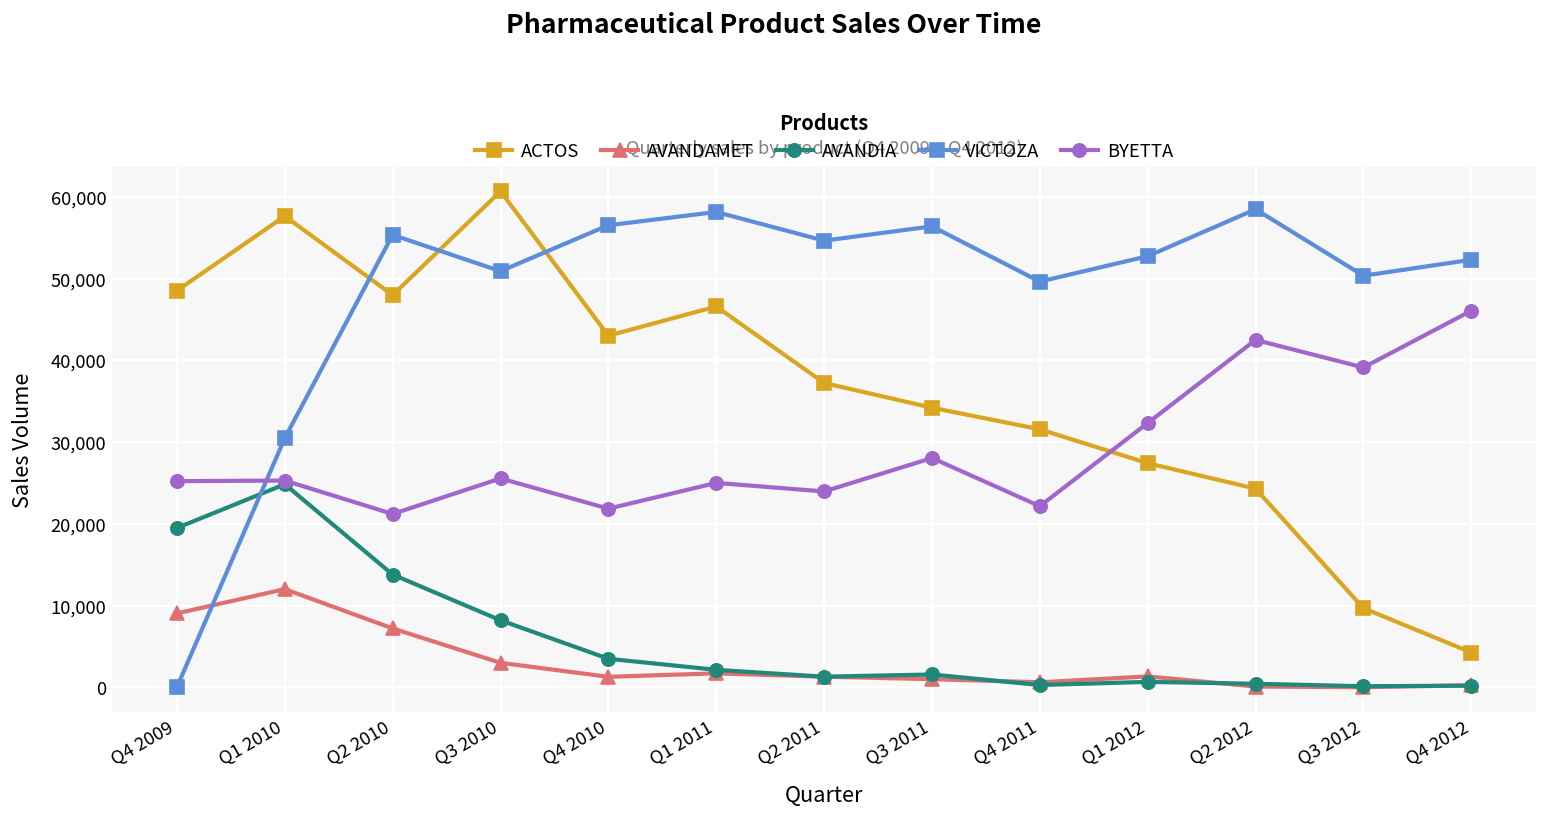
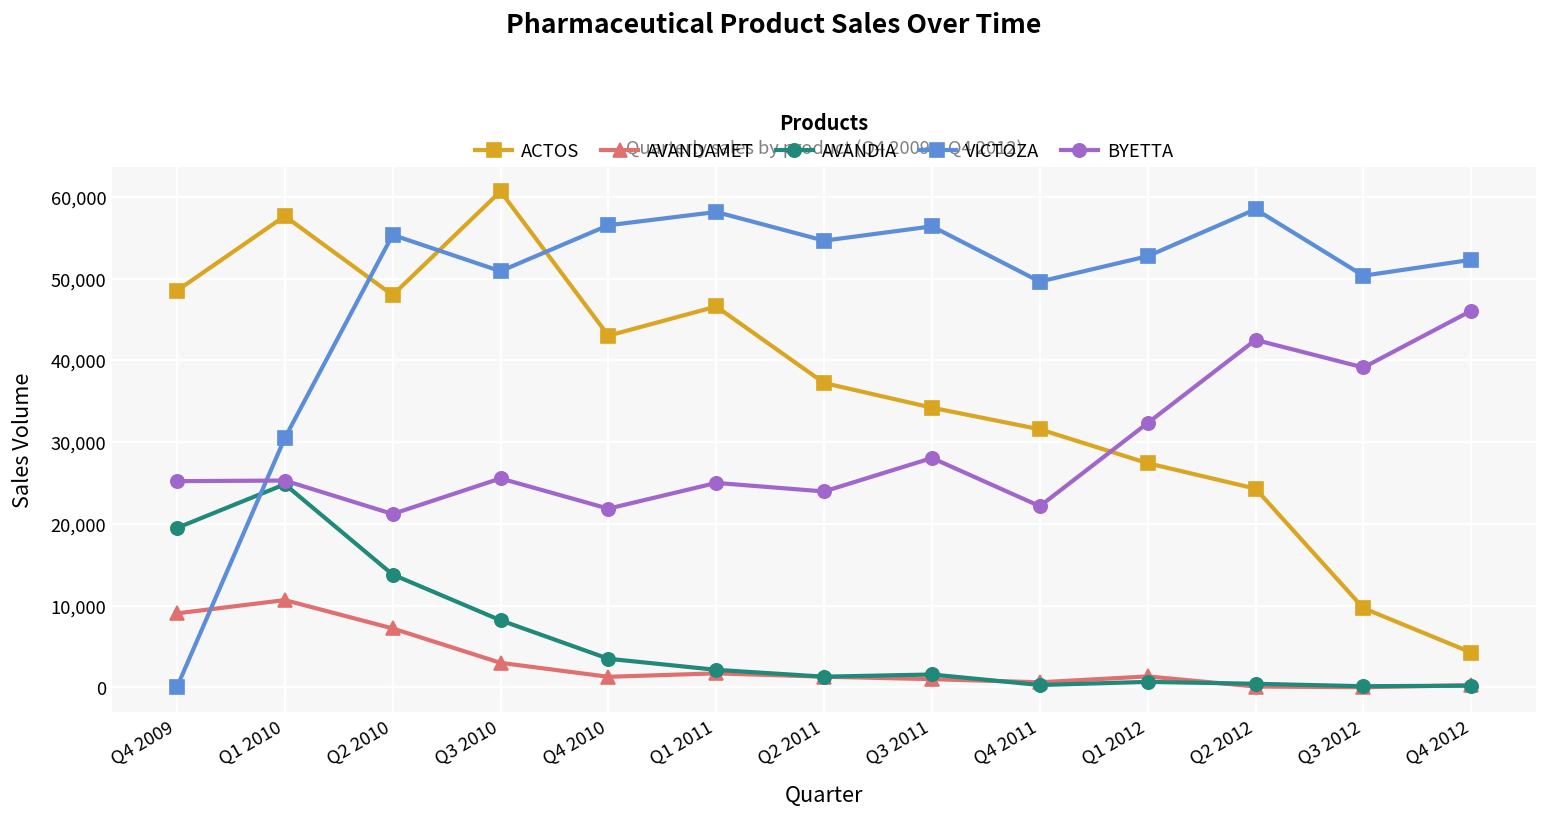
AVANDAMET, Q1 2010: 12,000 -> 11,000
